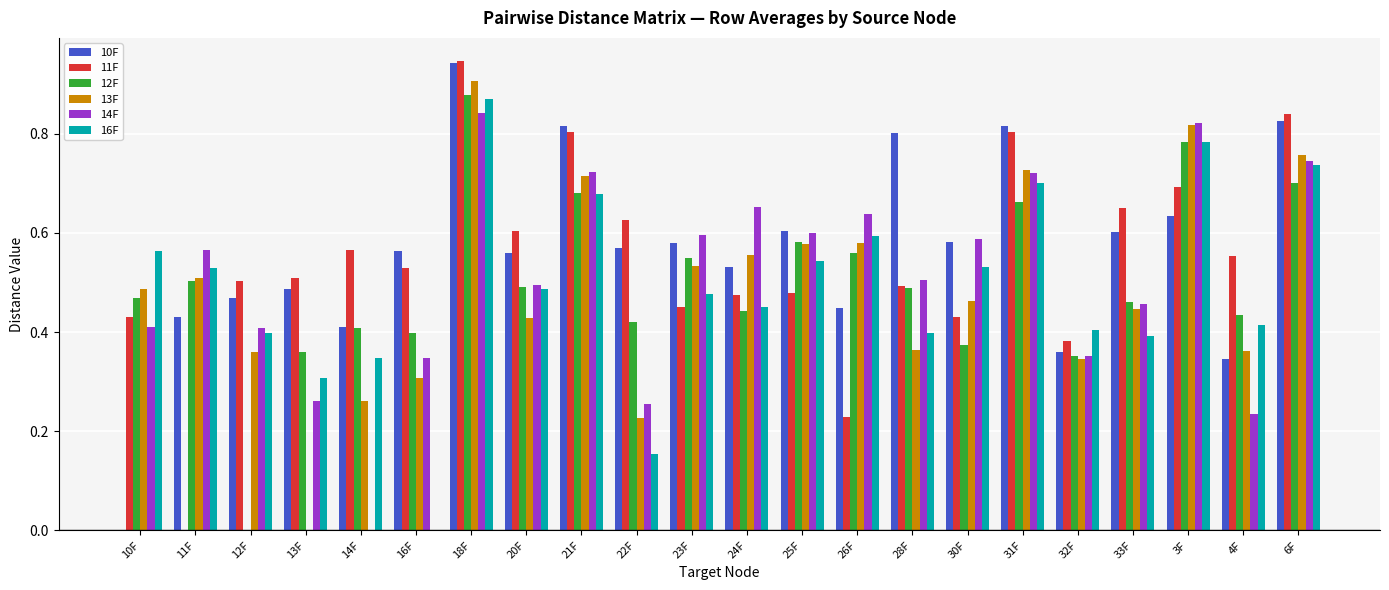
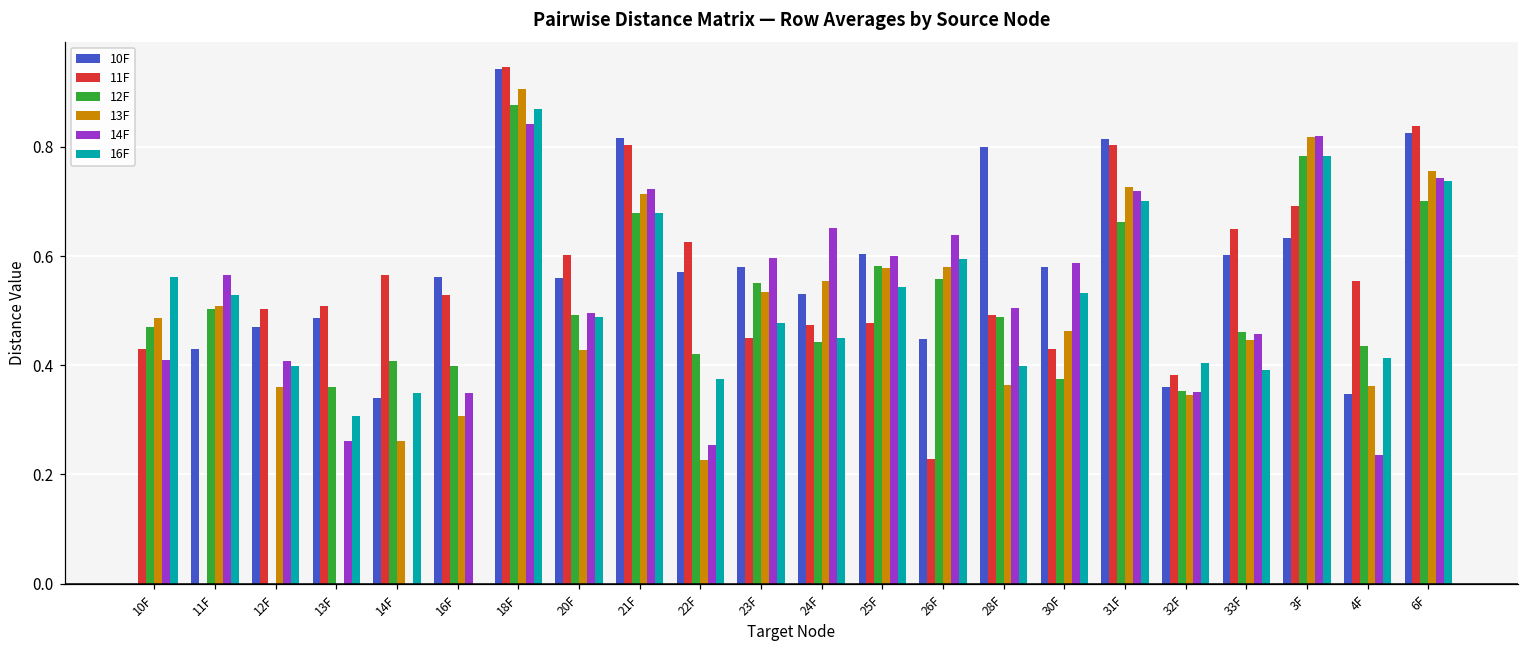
10F, 14F: 0.41 -> 0.34
16F, 22F: 0.15 -> 0.37
